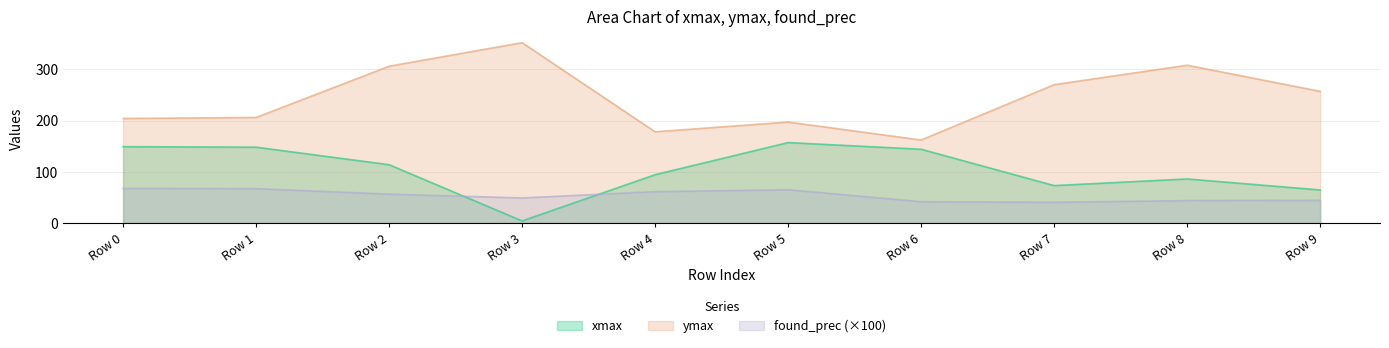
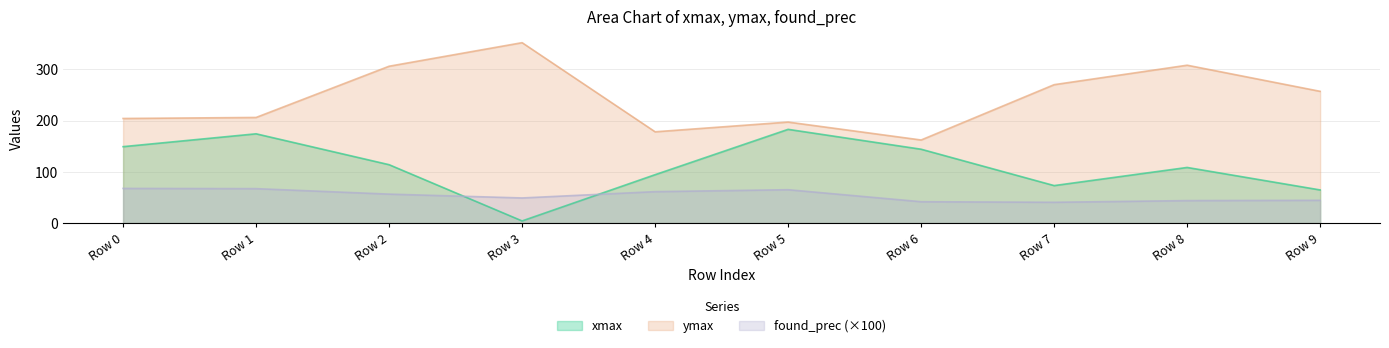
xmax, Row 1: 150 -> 170
xmax, Row 5: 160 -> 180
xmax, Row 8: 90 -> 110
